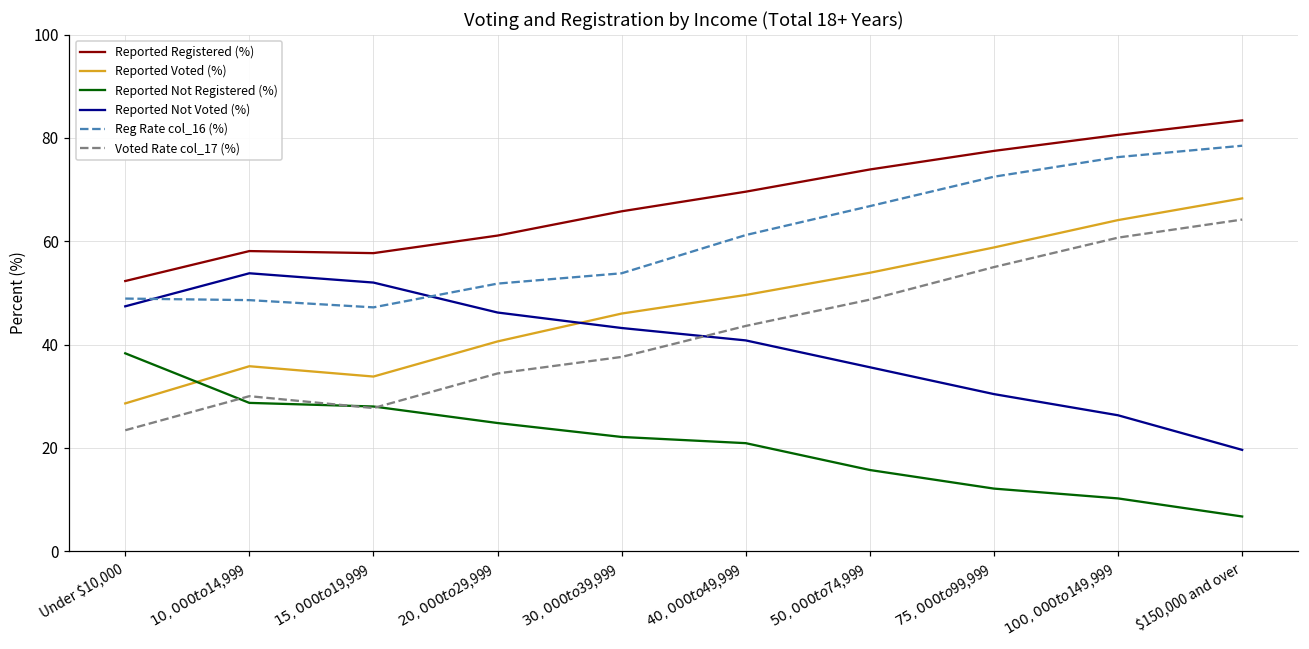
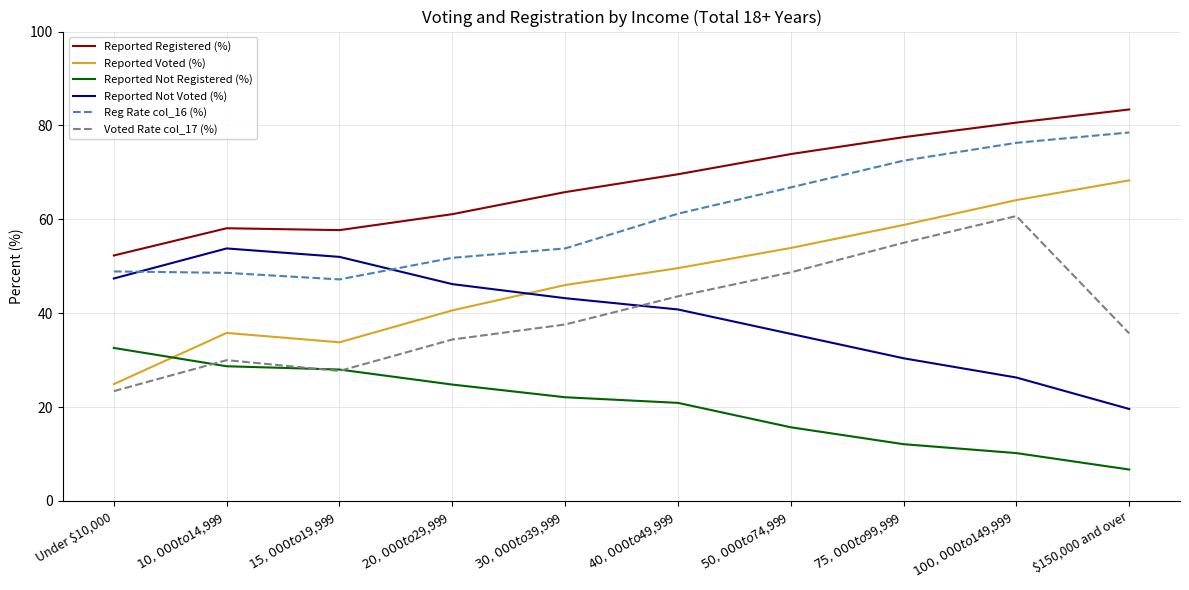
Reported Voted (%), Under $10,000: 29 -> 25
Reported Not Registered (%), Under $10,000: 38 -> 33
Voted Rate col_17 (%), $150,000 and over: 64 -> 36
